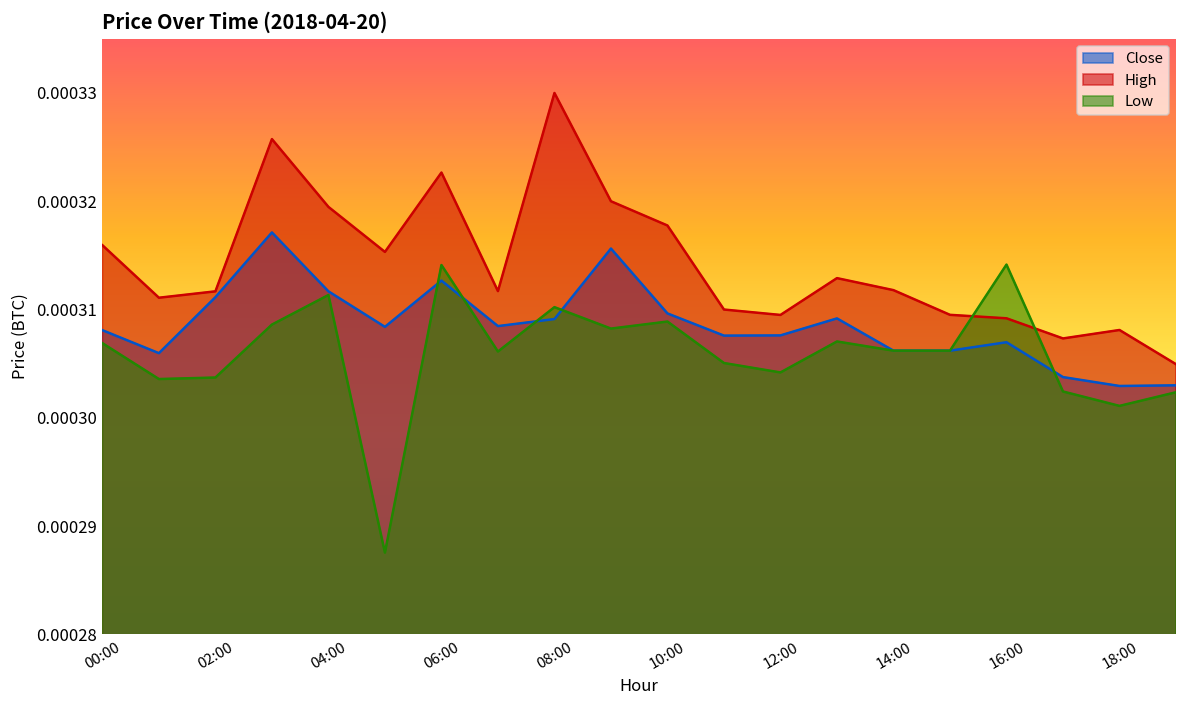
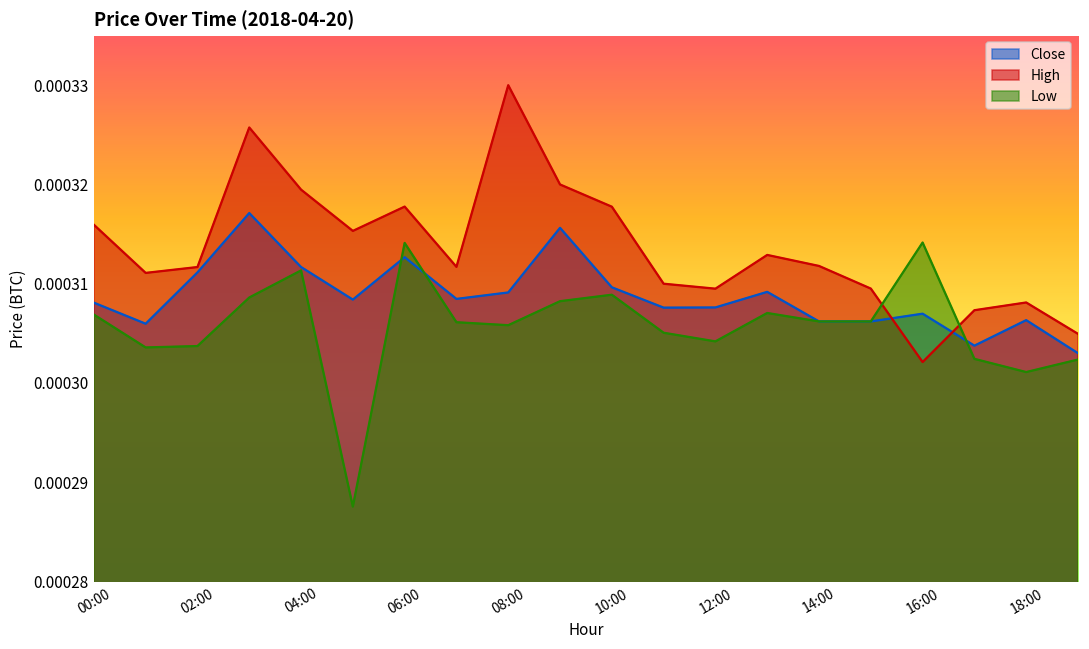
High, 06:00: 0.000323 -> 0.000318
Low, 08:00: 0.000310 -> 0.000306
High, 16:00: 0.000309 -> 0.000302
Close, 18:00: 0.000303 -> 0.000306
